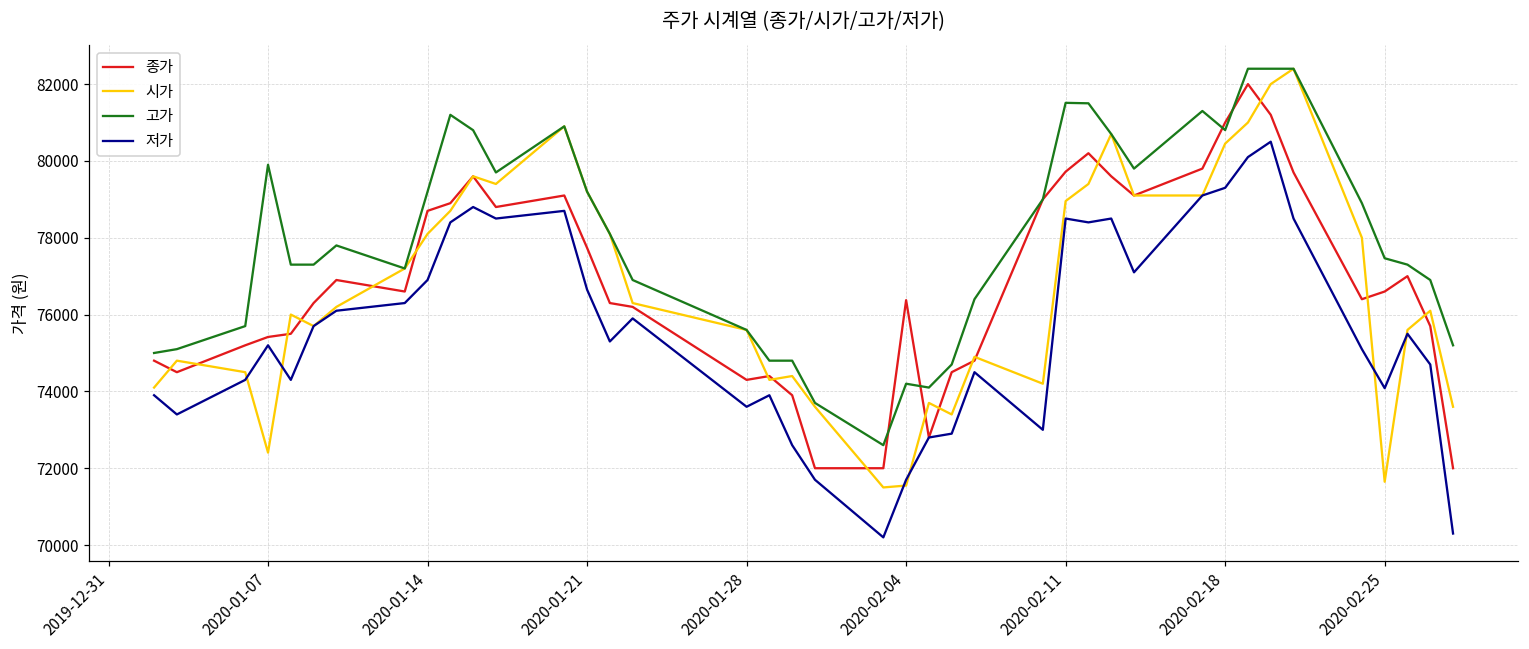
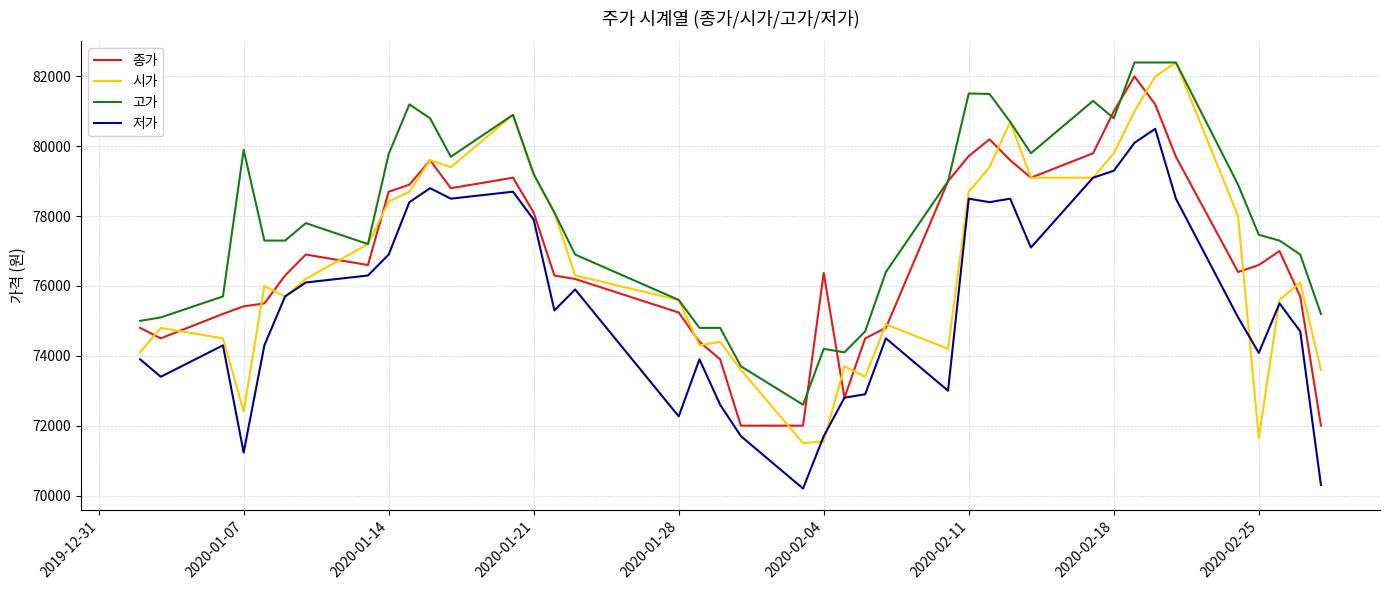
저가, 2020-01-07: 75200 -> 71200
시가, 2020-01-14: 78100 -> 78400
고가, 2020-01-14: 79200 -> 79800
종가, 2020-01-21: 77700 -> 78100
저가, 2020-01-21: 76700 -> 77900
종가, 2020-01-28: 74300 -> 75200
저가, 2020-01-28: 73600 -> 72300
시가, 2020-02-11: 79000 -> 78700
시가, 2020-02-18: 80500 -> 79800
